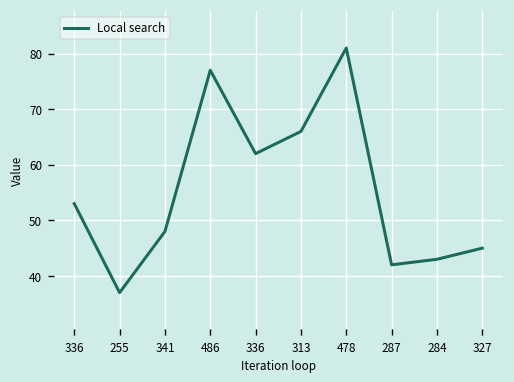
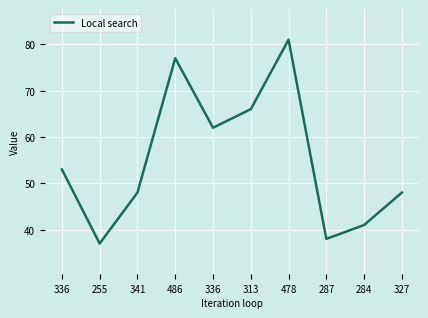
287: 42 -> 38
284: 43 -> 41
327: 45 -> 48
